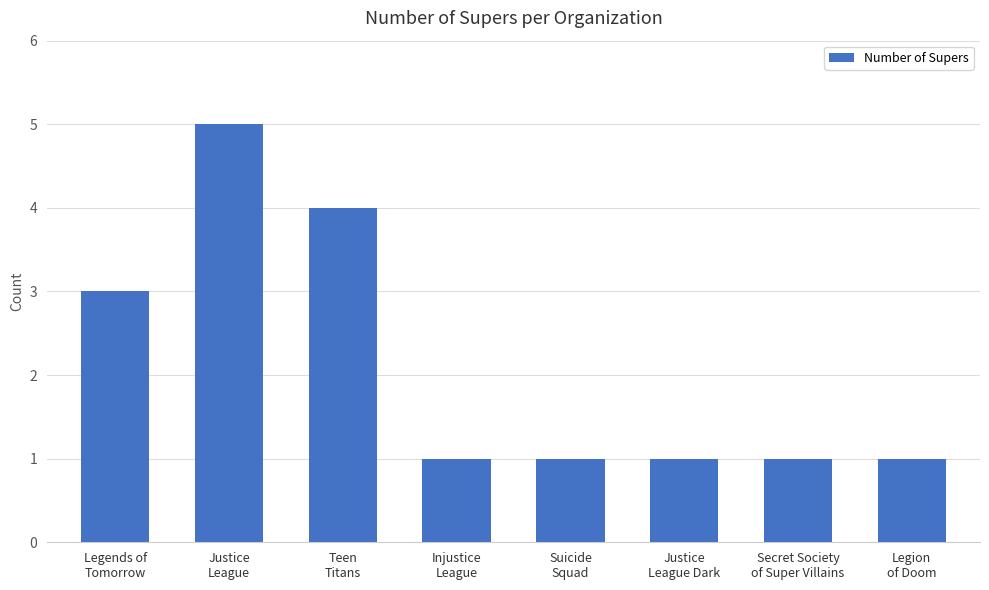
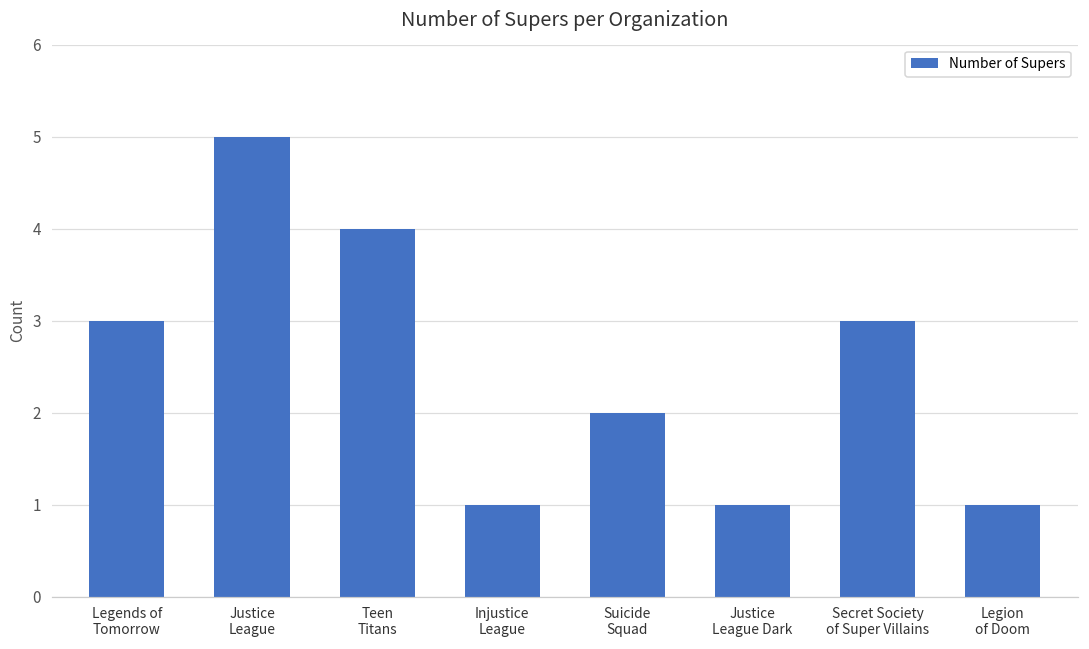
Suicide Squad: 1 -> 2
Secret Society of Super Villains: 1 -> 3
